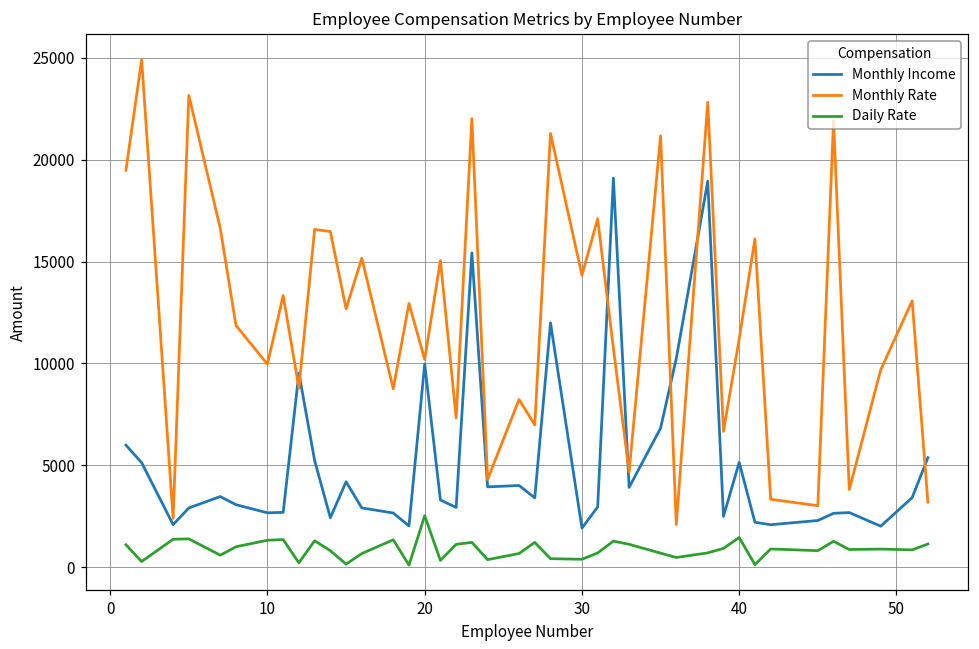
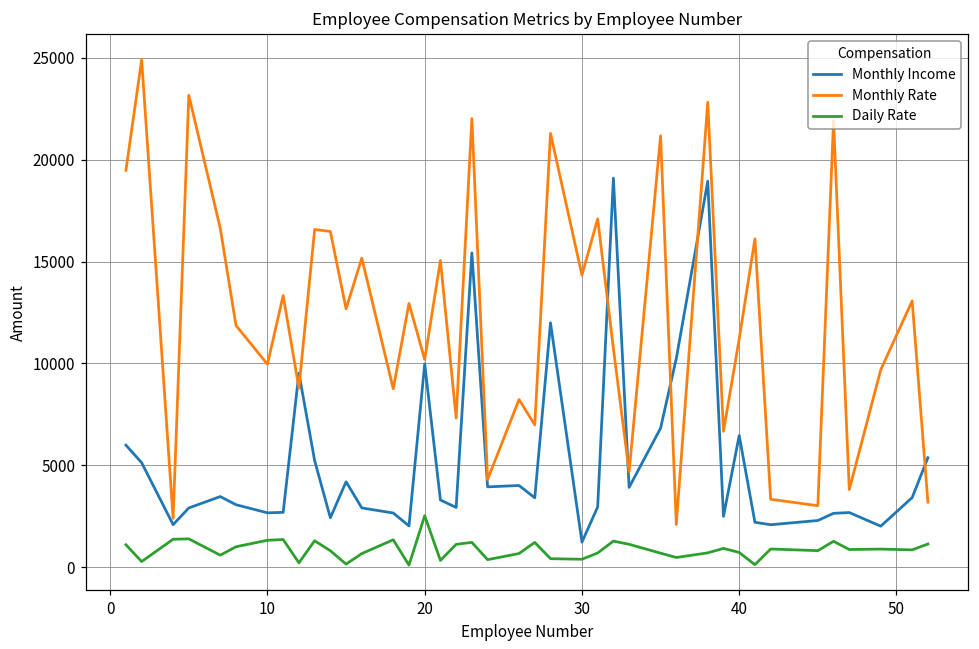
Monthly Income, 30: 1900 -> 1200
Monthly Income, 40: 5100 -> 6500
Daily Rate, 40: 1500 -> 700
